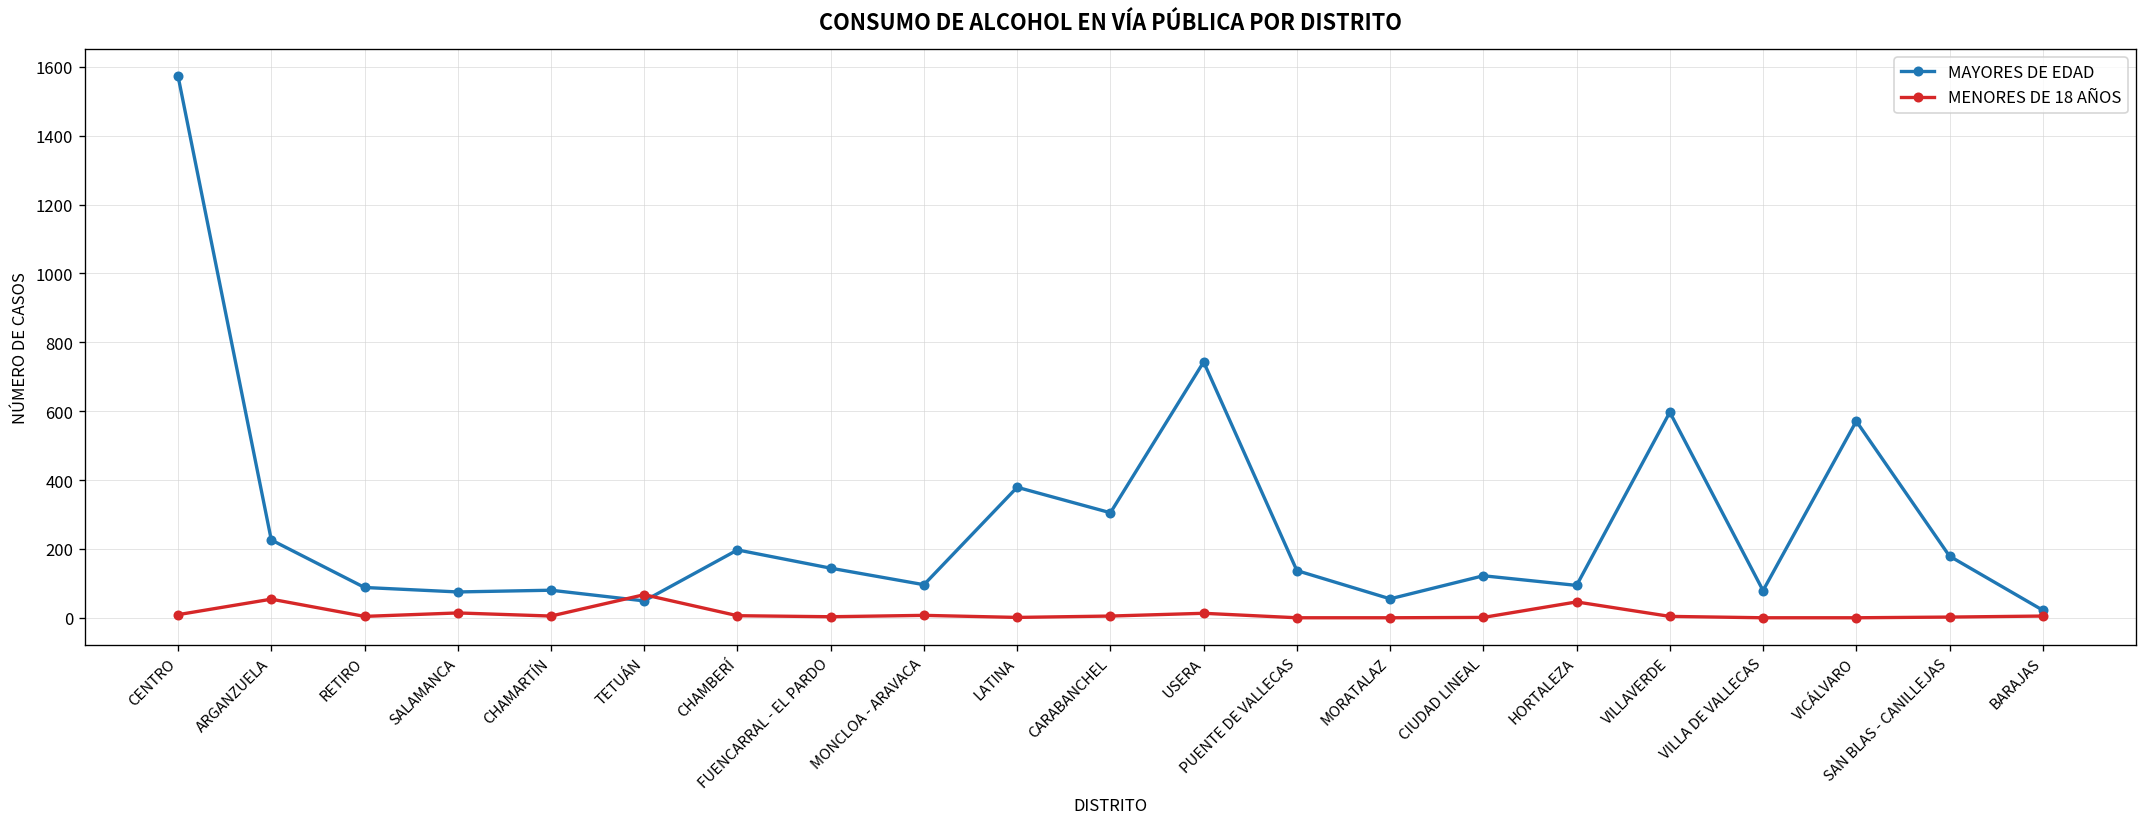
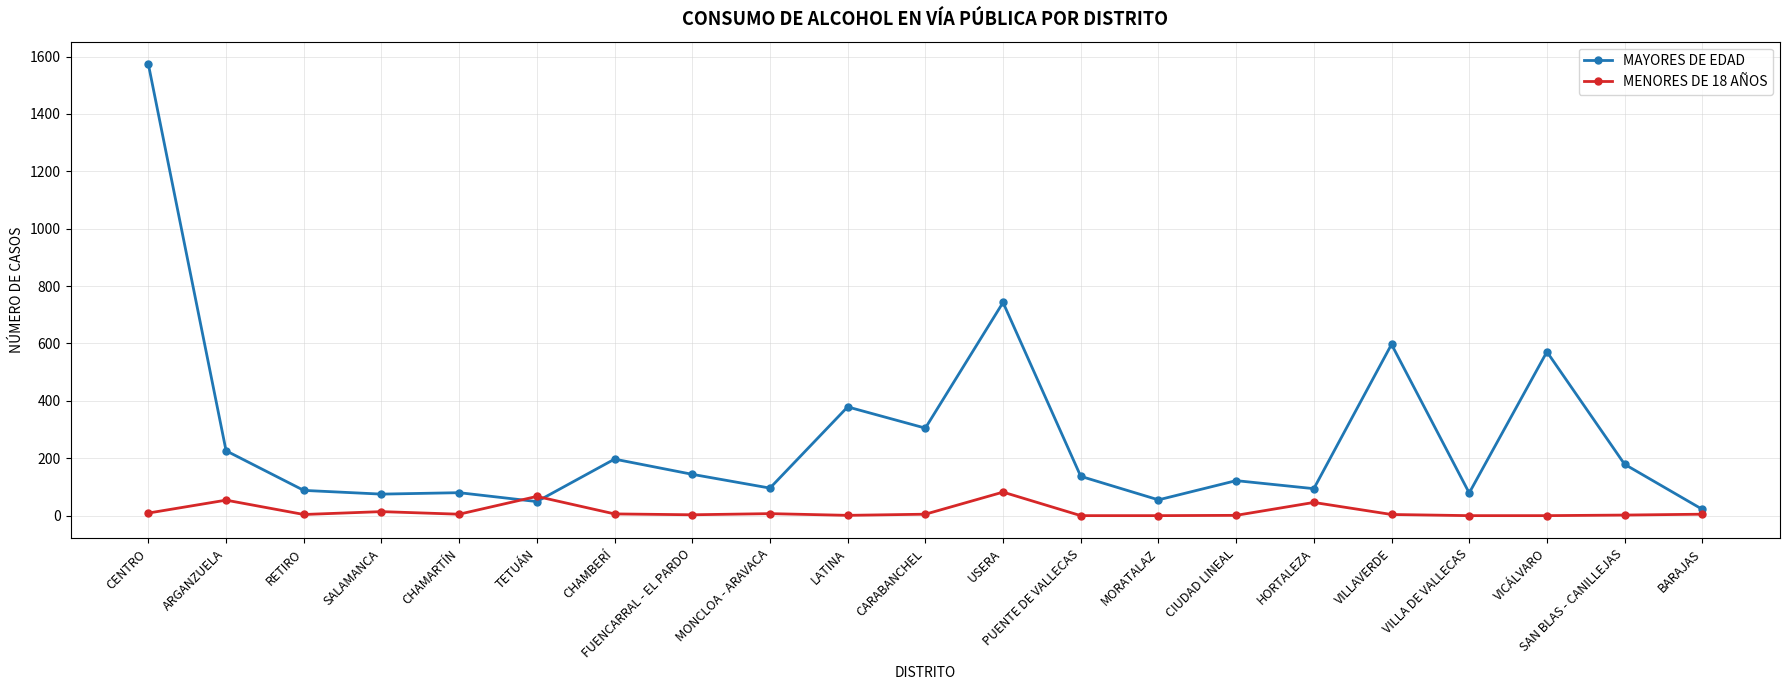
MENORES DE 18 AÑOS, USERA: 10 -> 80
